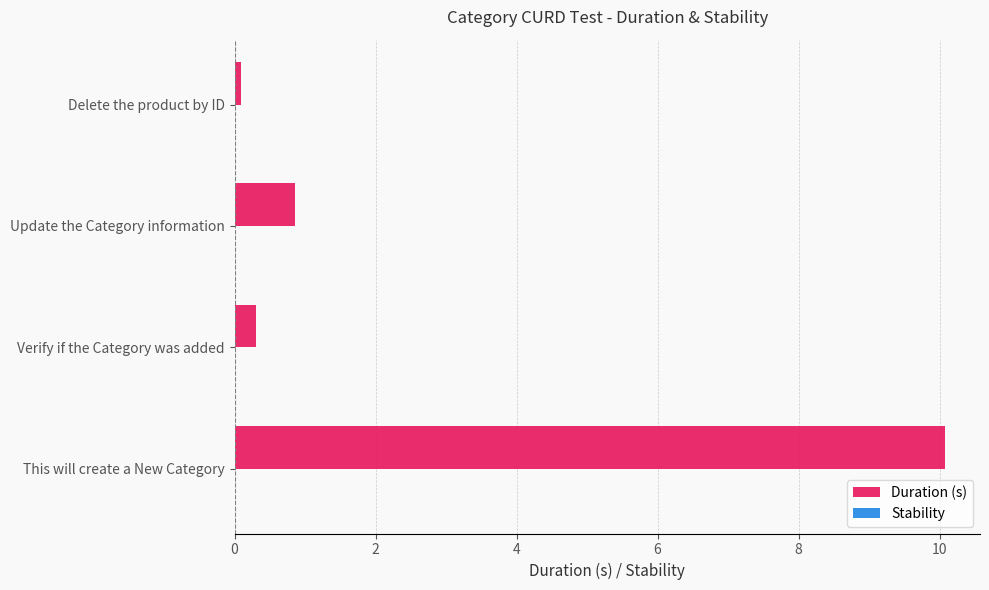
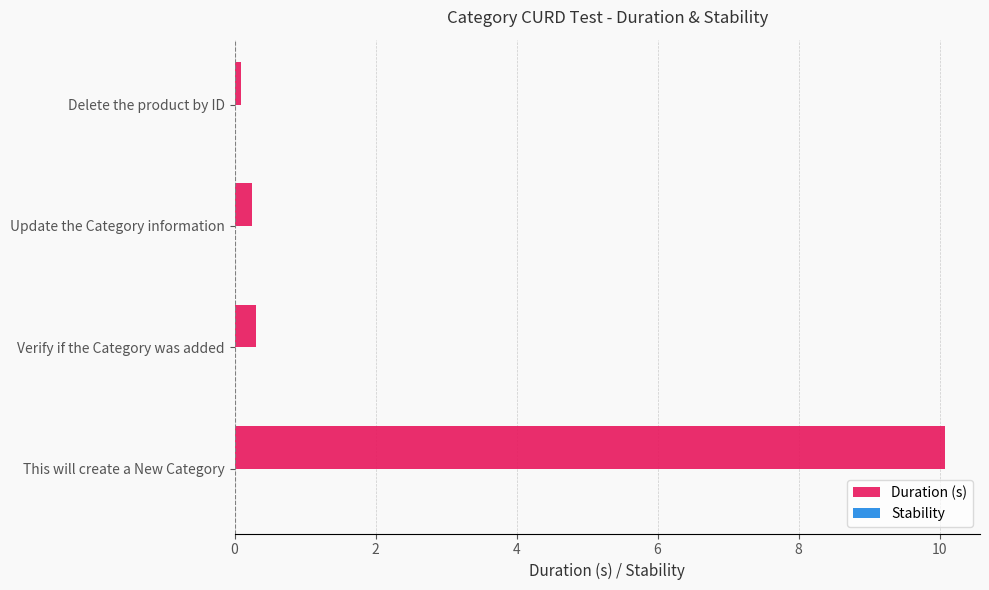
Duration (s), Update the Category information: 0.9 -> 0.3
